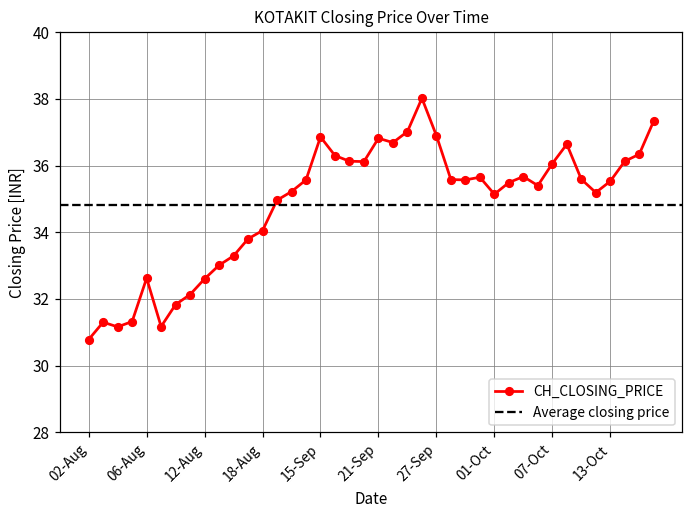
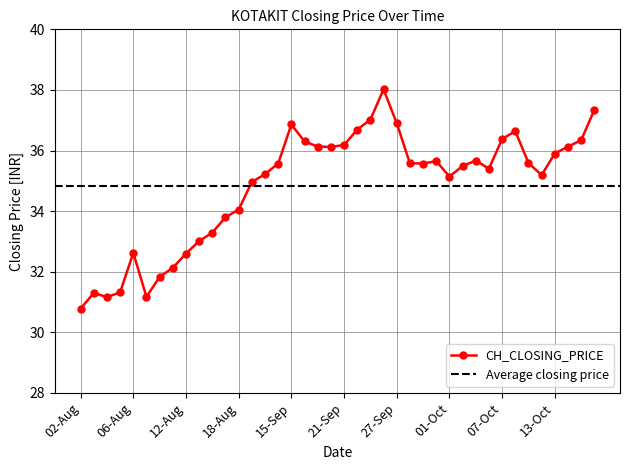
21-Sep: 36.8 -> 36.2
07-Oct: 36.1 -> 36.4
13-Oct: 35.5 -> 35.9
